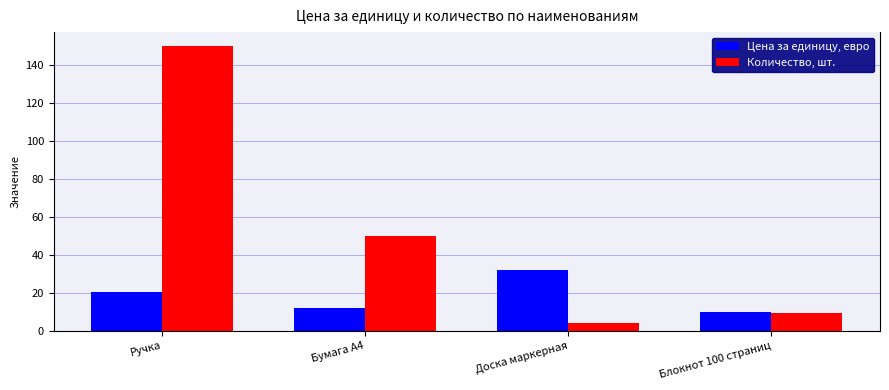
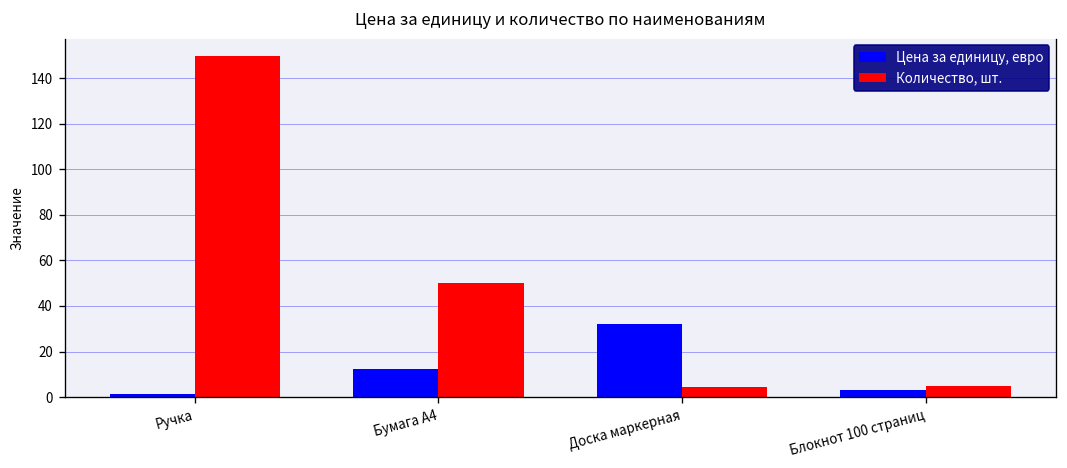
Цена за единицу, евро, Ручка: 21 -> 2
Цена за единицу, евро, Блокнот 100 страниц: 10 -> 3
Количество, шт., Блокнот 100 страниц: 9 -> 5
